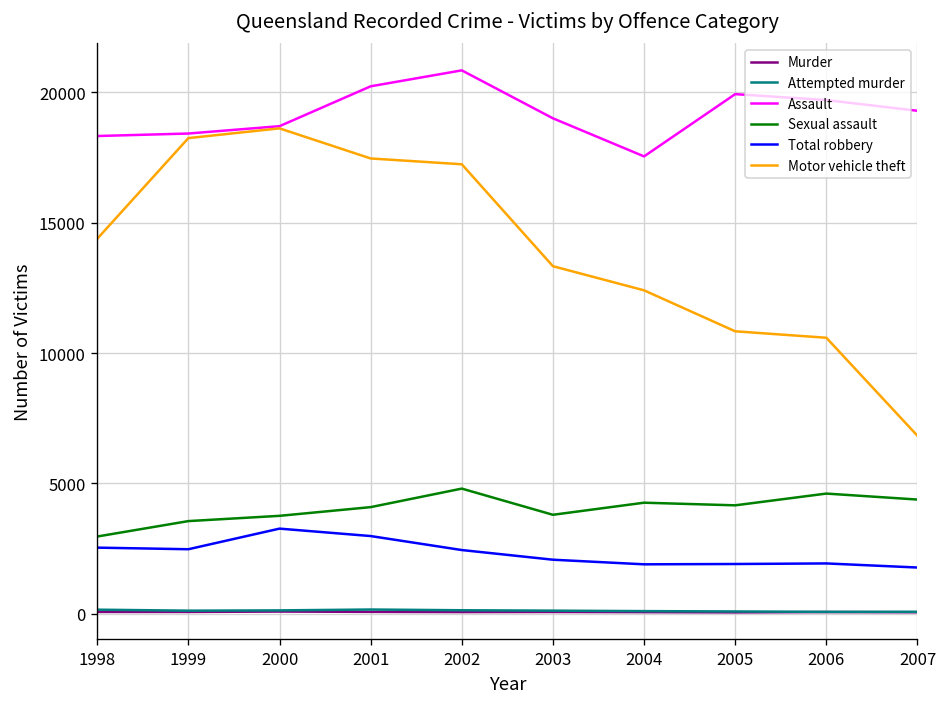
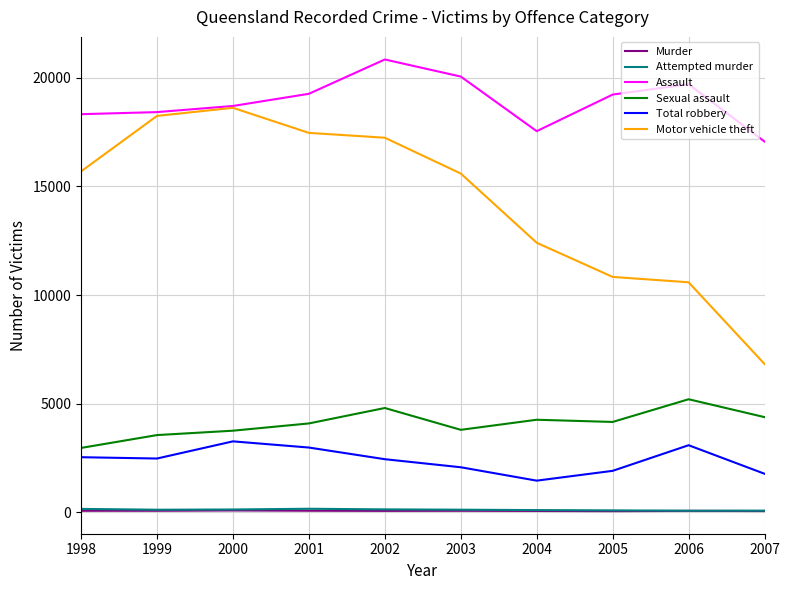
Motor vehicle theft, 1998: 14400 -> 15700
Assault, 2001: 20200 -> 19300
Assault, 2003: 19000 -> 20100
Motor vehicle theft, 2003: 13300 -> 15600
Total robbery, 2004: 1900 -> 1500
Assault, 2005: 19900 -> 19200
Sexual assault, 2006: 4600 -> 5200
Total robbery, 2006: 1900 -> 3100
Assault, 2007: 19300 -> 17100
